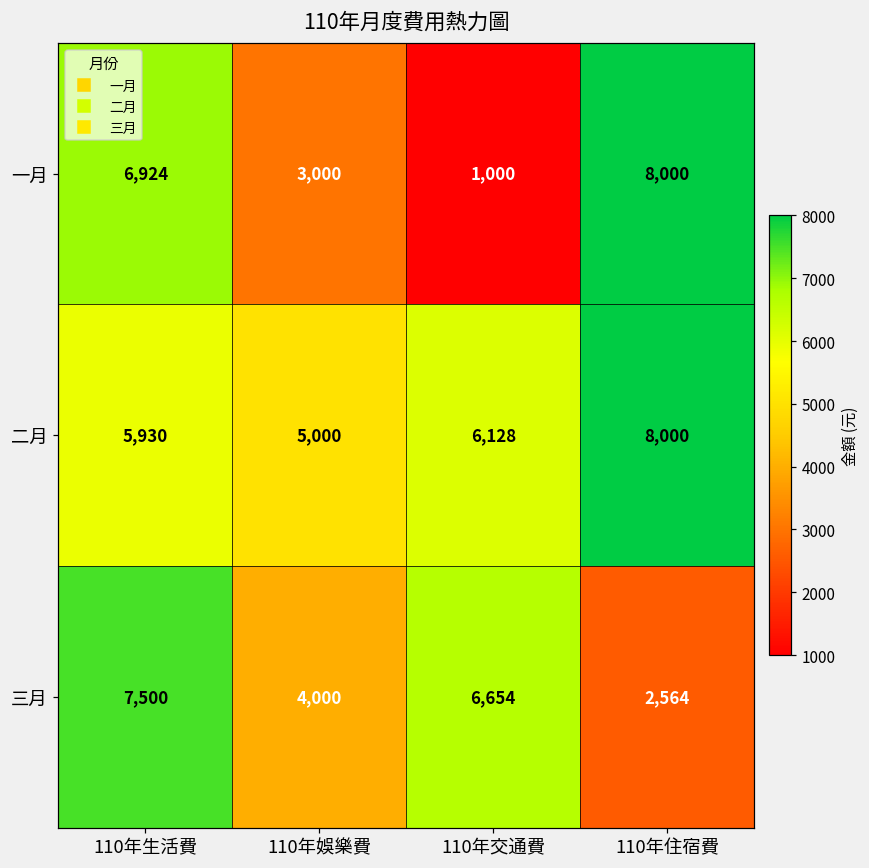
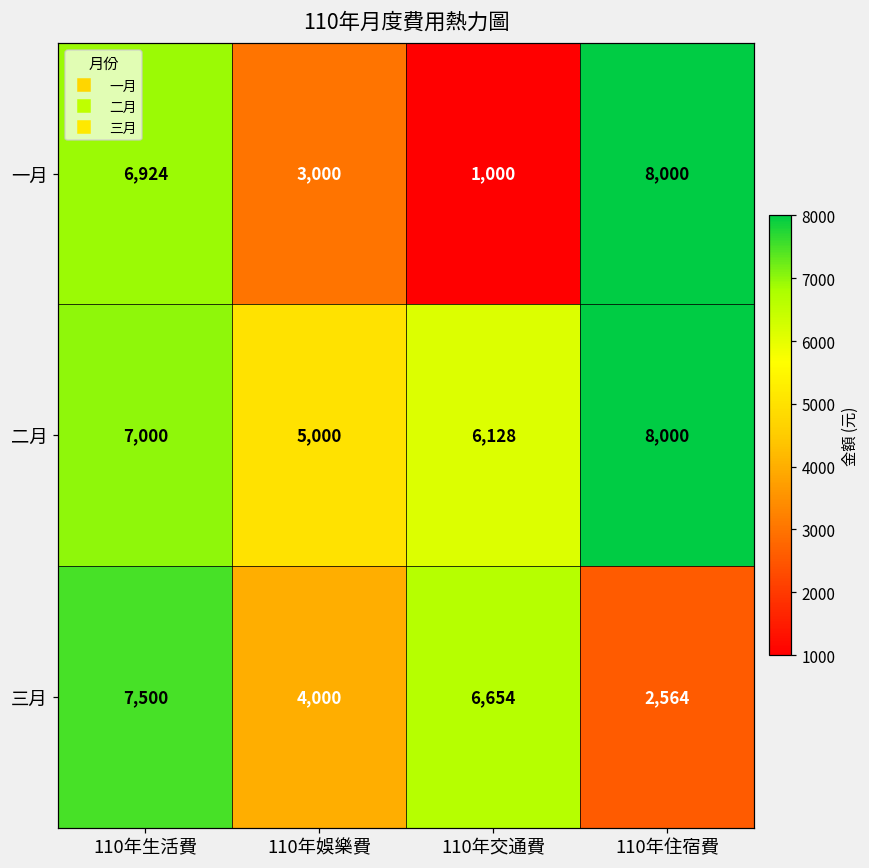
二月, 110年生活費: 5,930 -> 7,000
